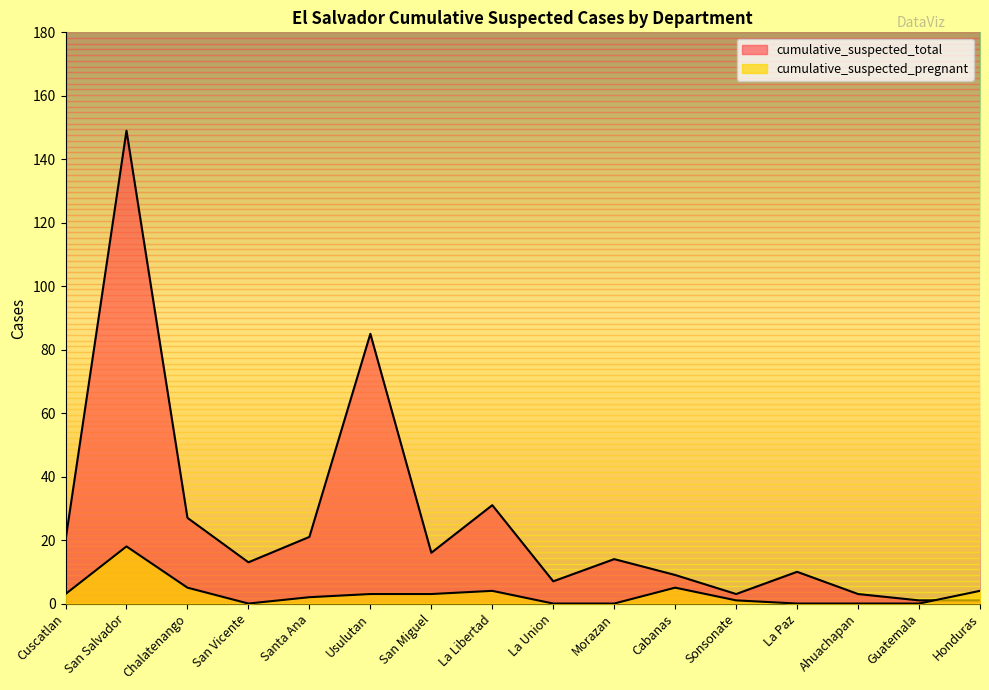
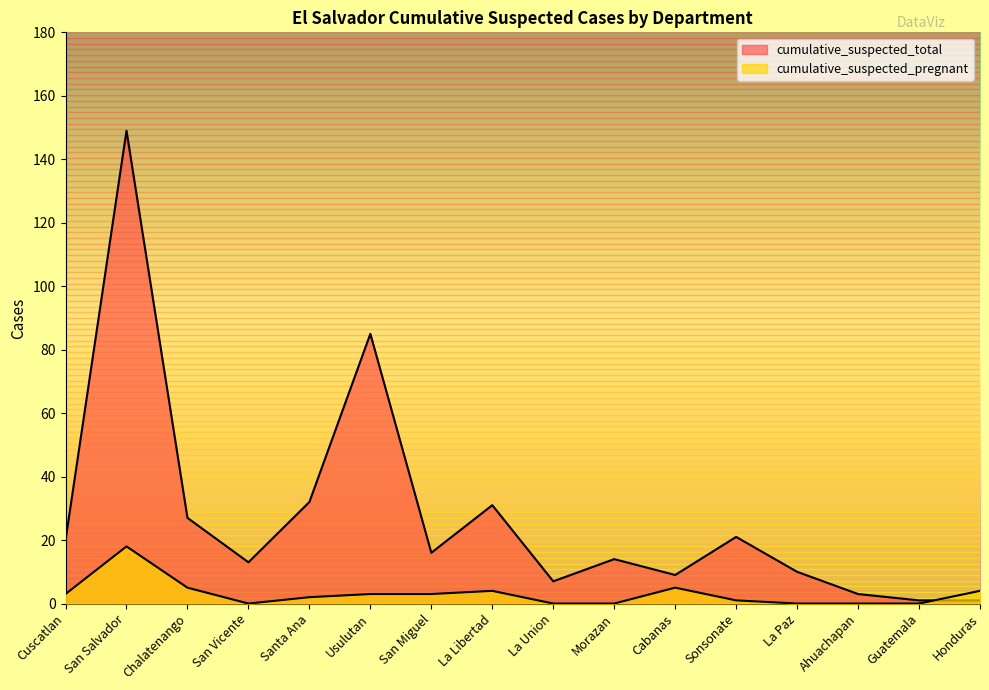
cumulative_suspected_total, Santa Ana: 21 -> 32
cumulative_suspected_total, Sonsonate: 3 -> 21
